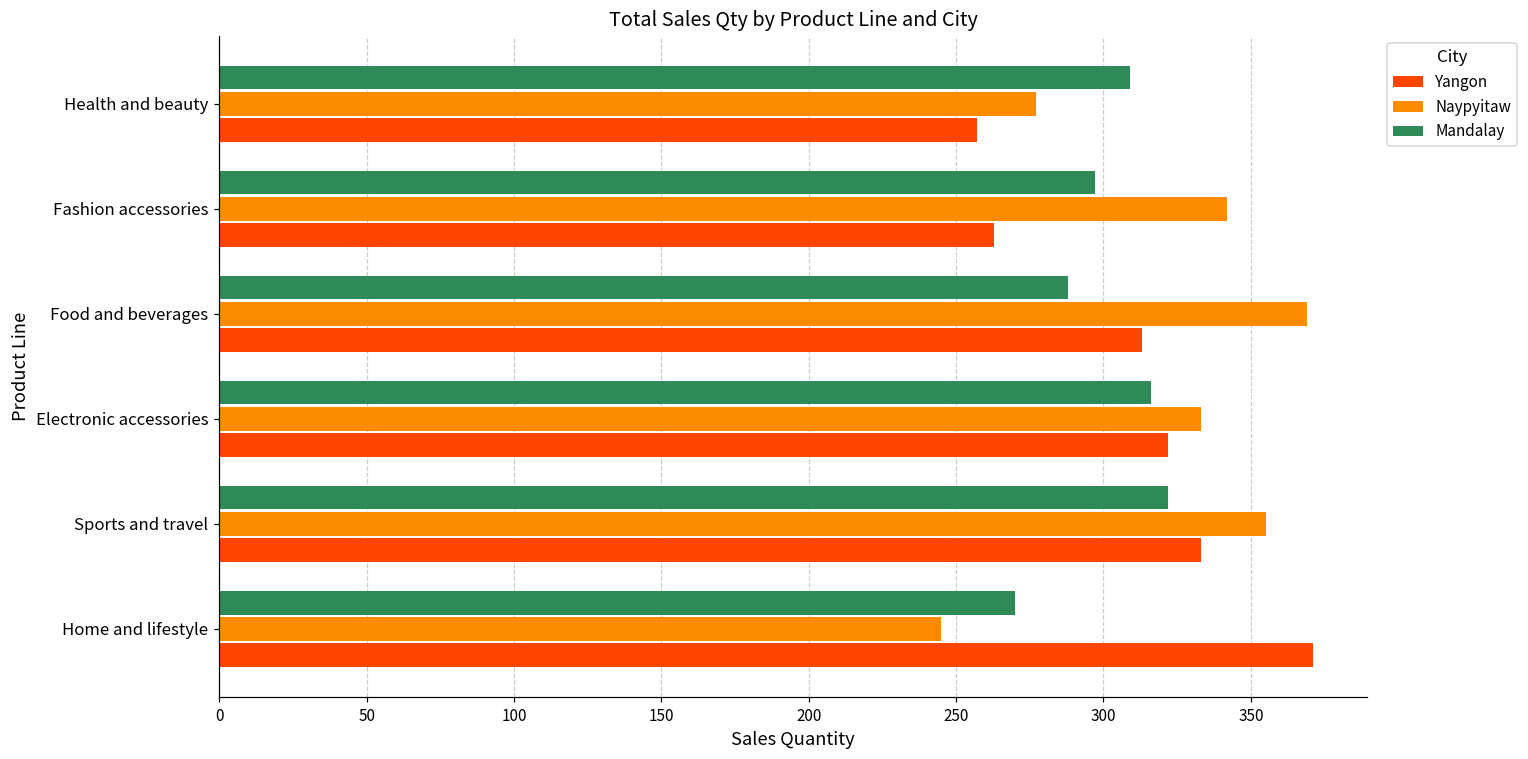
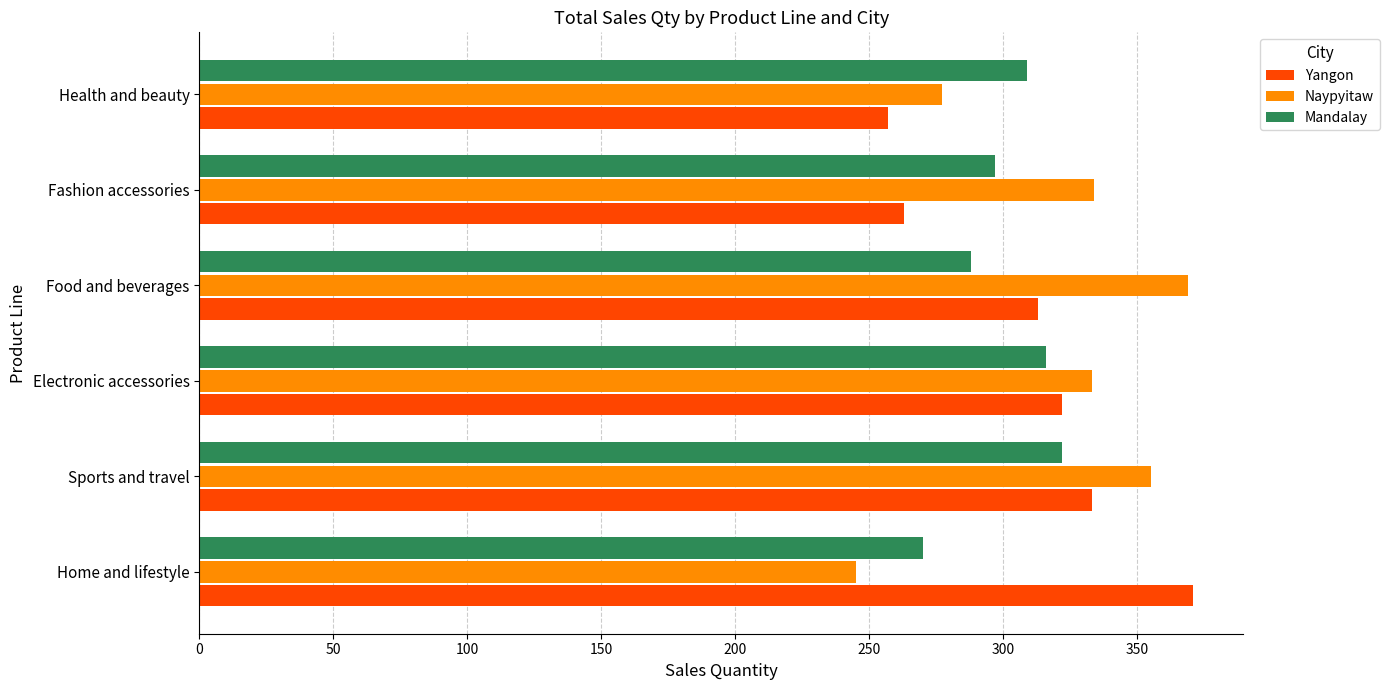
Naypyitaw, Fashion accessories: 342 -> 334
